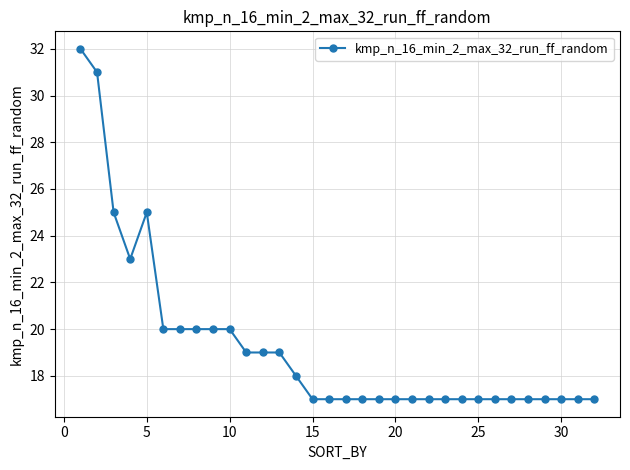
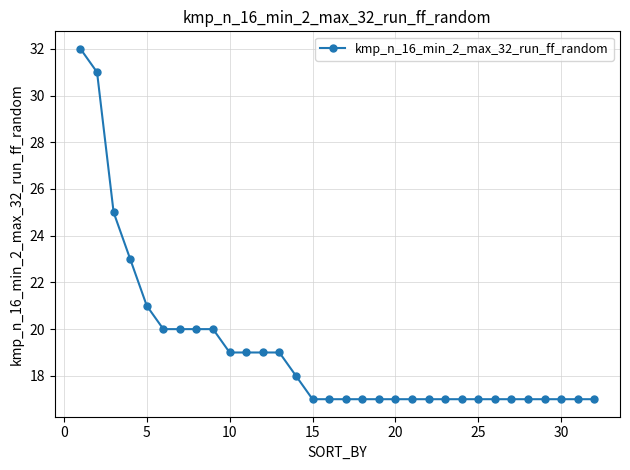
5: 25 -> 21
10: 20 -> 19
